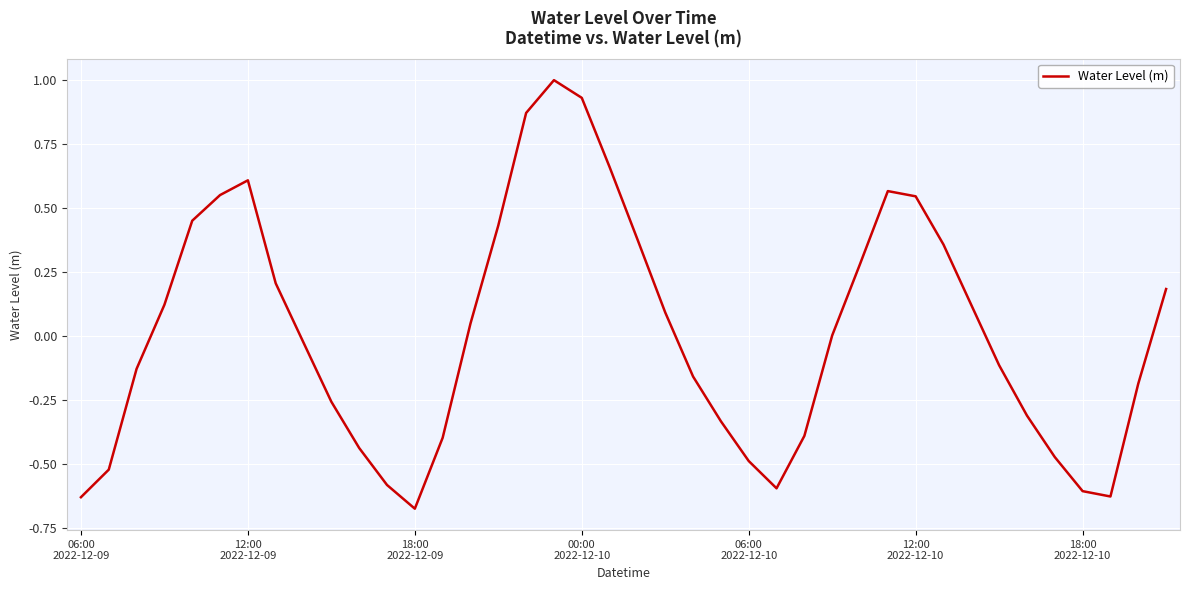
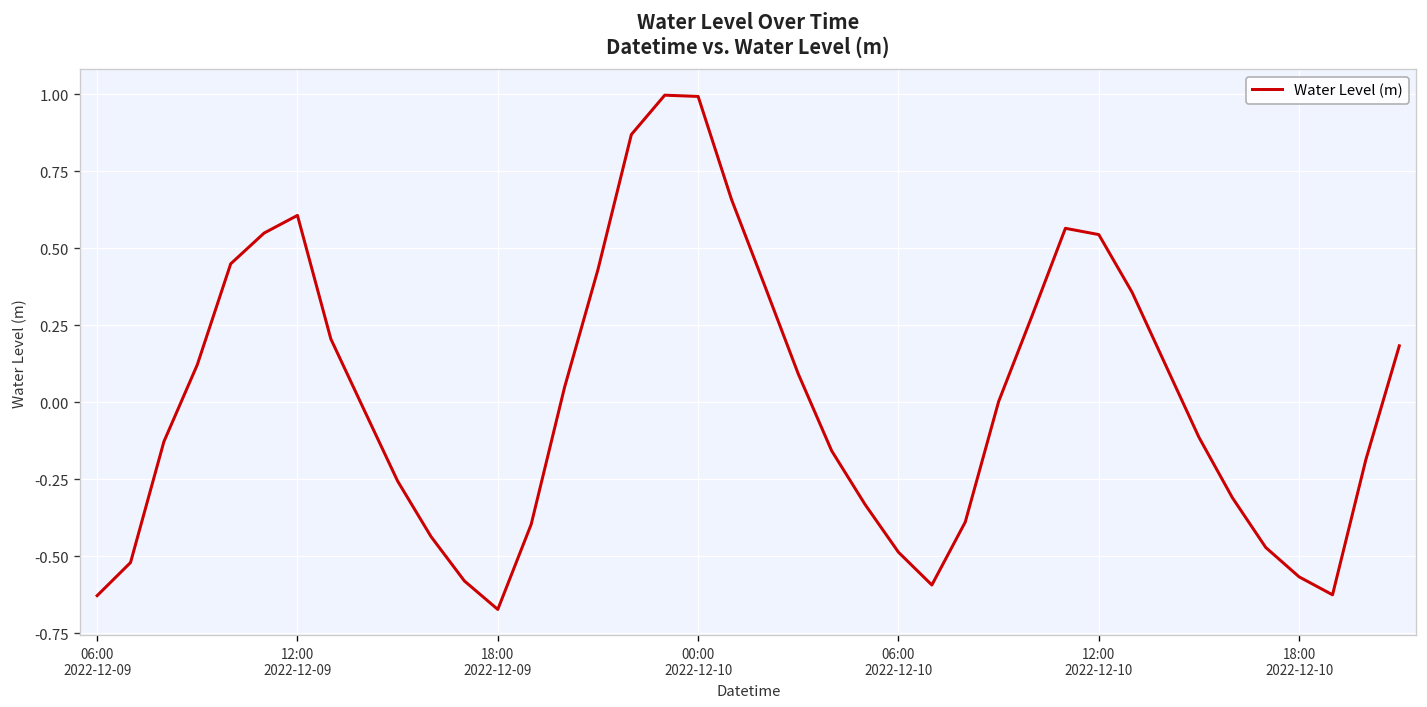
00:00 2022-12-10: 0.93 -> 0.99
18:00 2022-12-10: -0.60 -> -0.57
